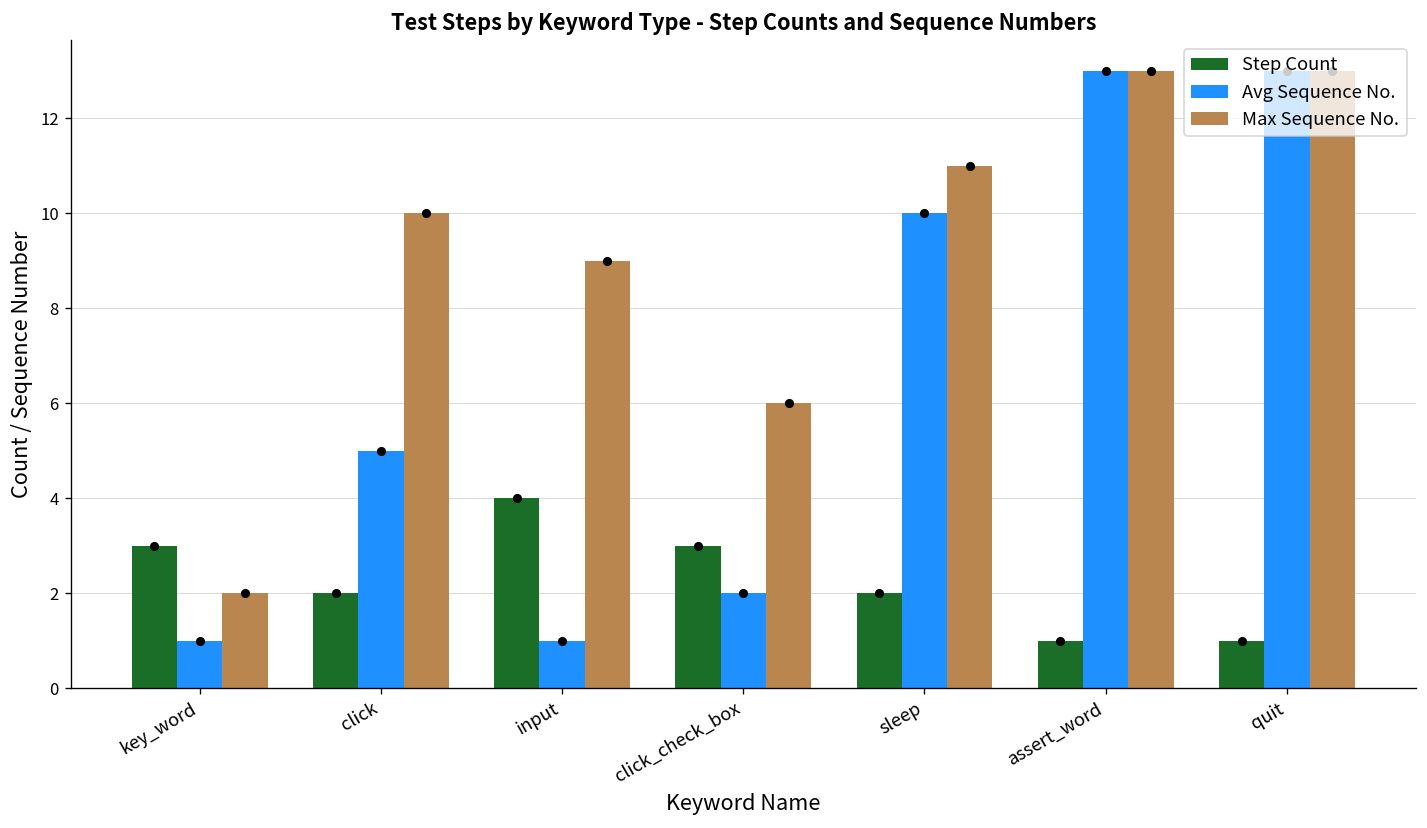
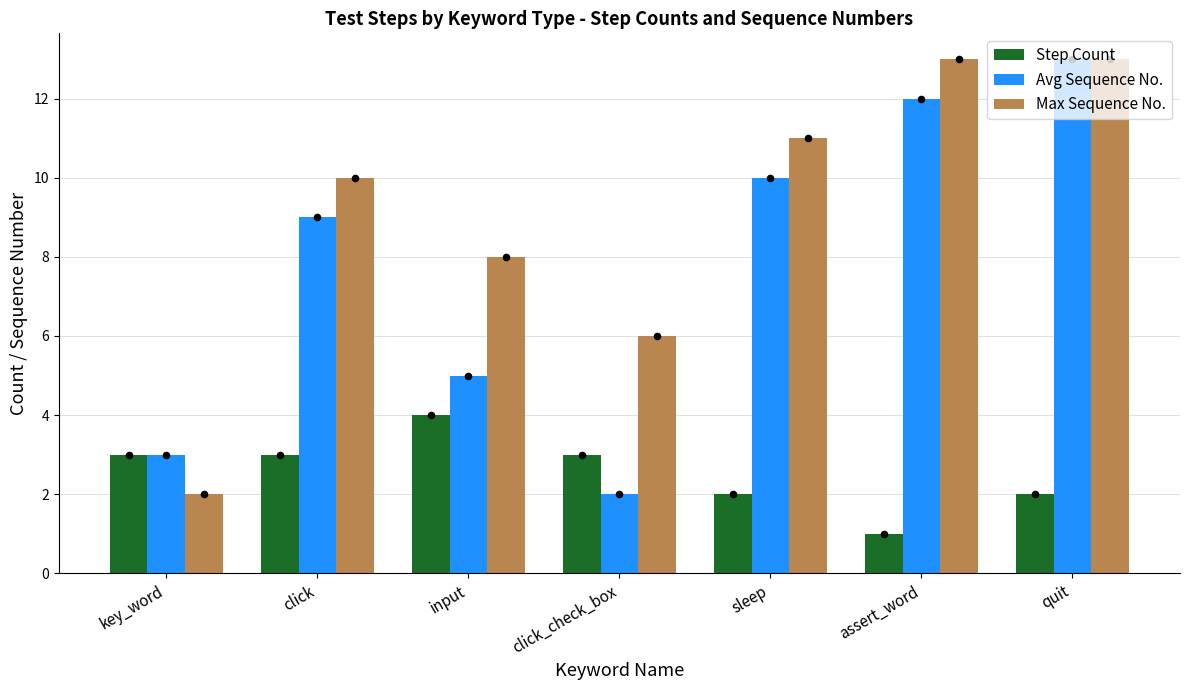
Avg Sequence No., key_word: 1 -> 3
Step Count, click: 2 -> 3
Avg Sequence No., click: 5 -> 9
Avg Sequence No., input: 1 -> 5
Max Sequence No., input: 9 -> 8
Avg Sequence No., assert_word: 13 -> 12
Step Count, quit: 1 -> 2
